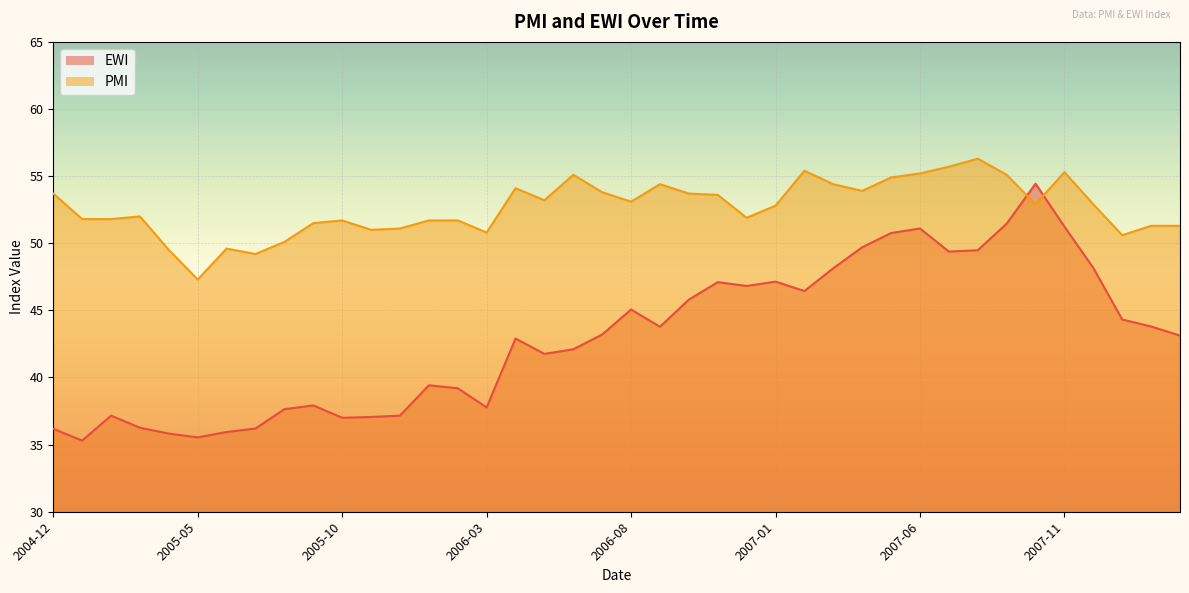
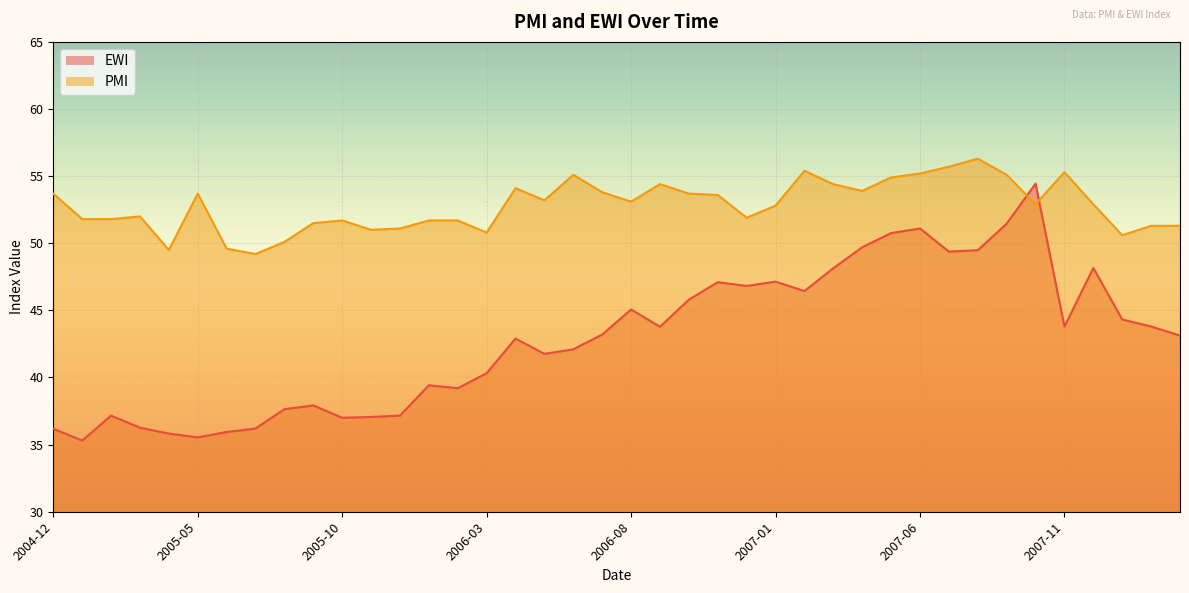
PMI, 2005-05: 47.3 -> 53.7
EWI, 2006-03: 37.8 -> 40.3
EWI, 2007-11: 51.2 -> 43.8
